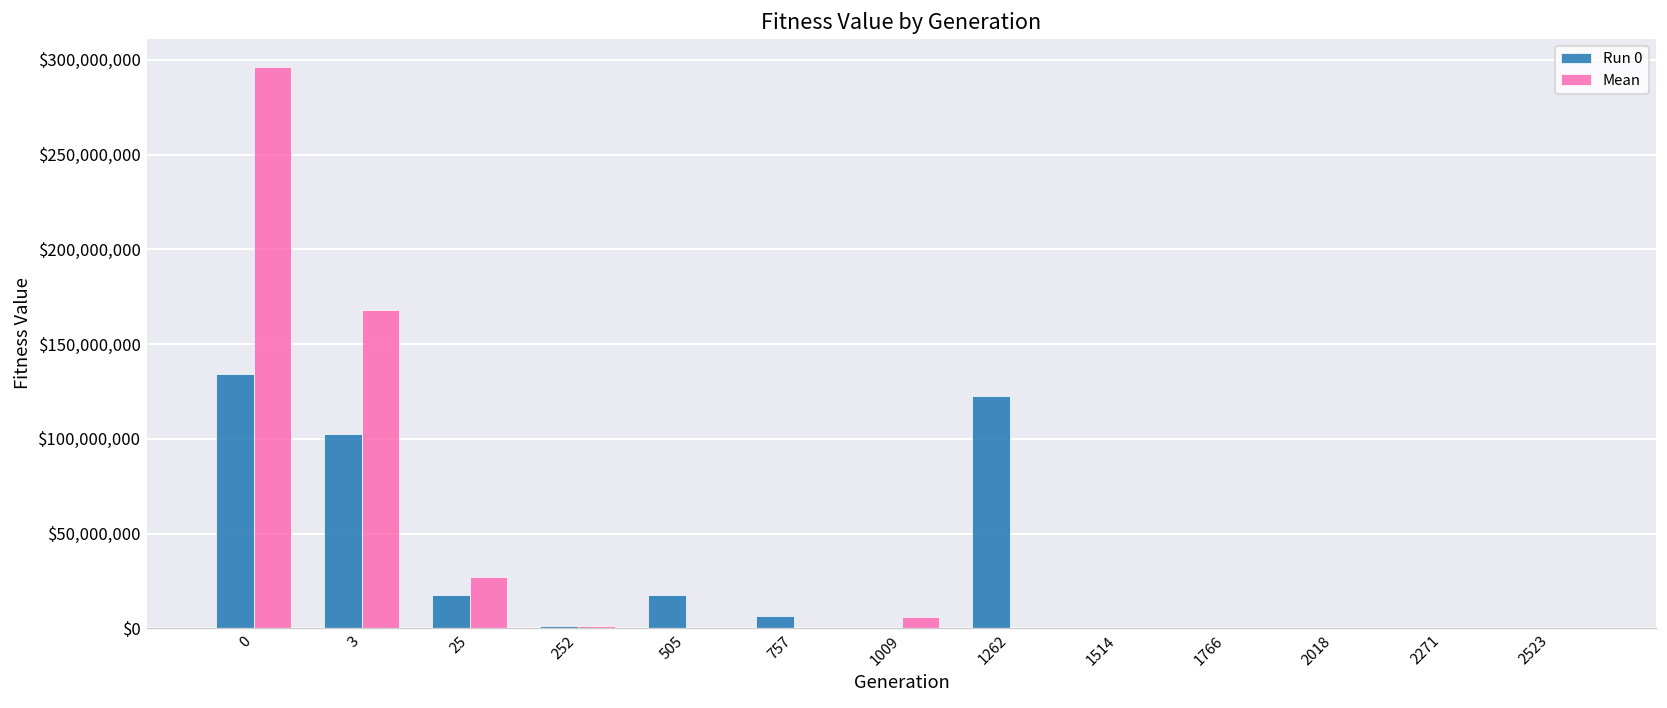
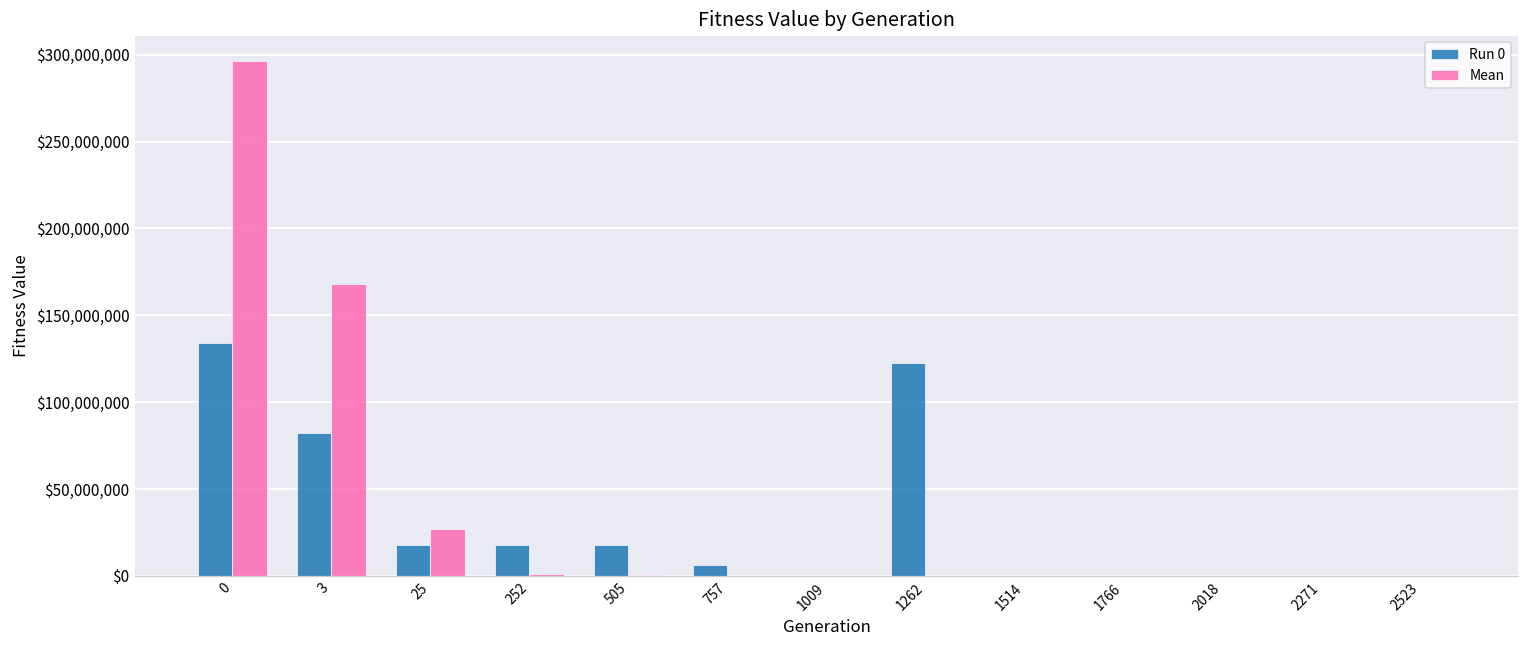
Run 0, 3: $102,000,000 -> $83,000,000
Run 0, 252: $1,000,000 -> $18,000,000
Mean, 1009: $6,000,000 -> $0
